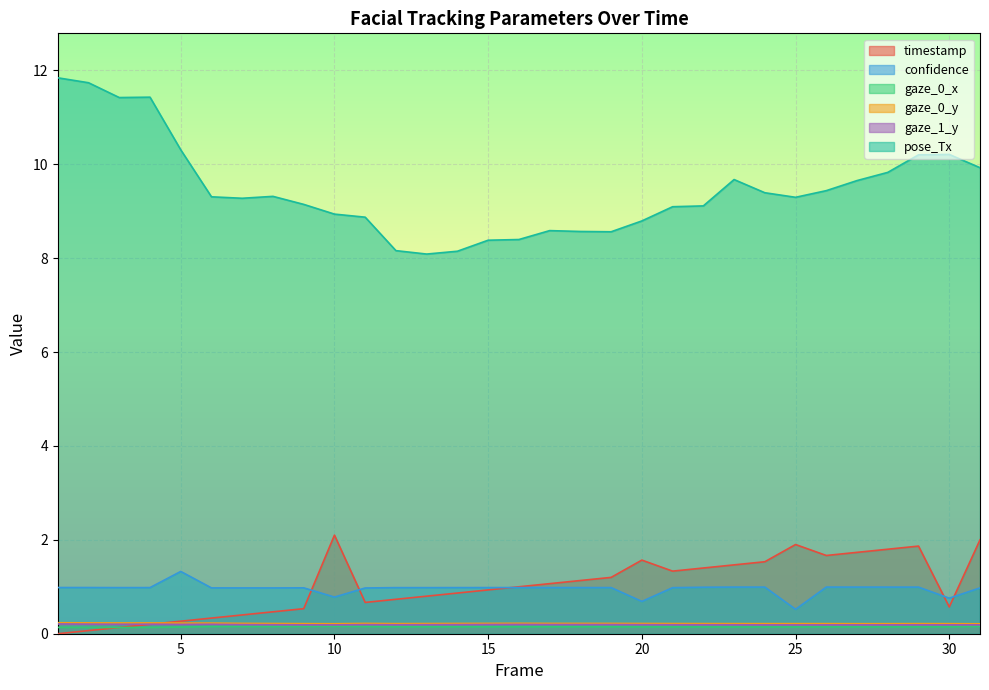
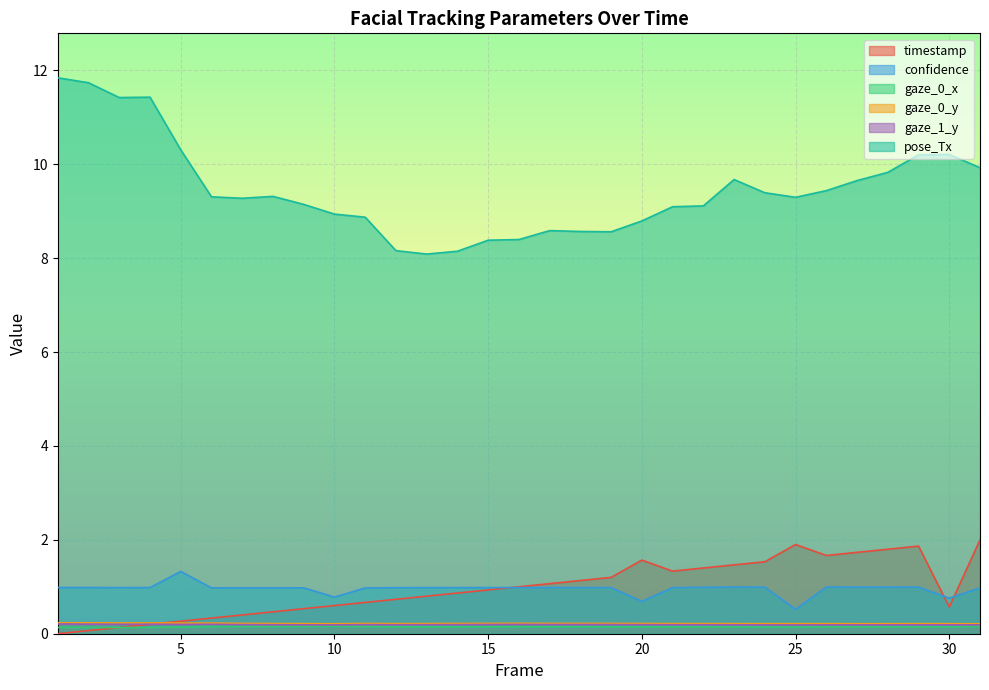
timestamp, 10: 2.1 -> 0.6
